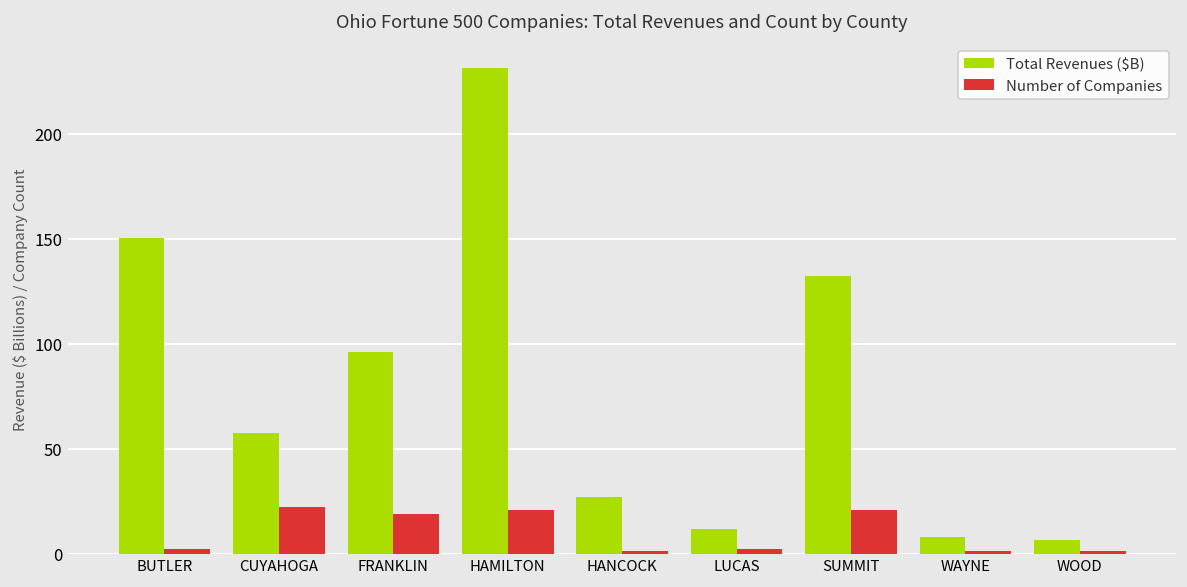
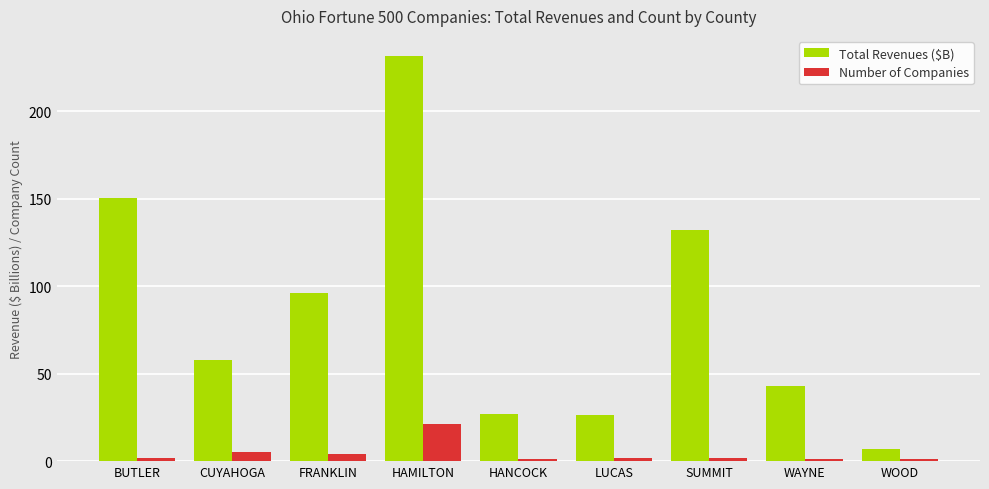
Number of Companies, CUYAHOGA: 22 -> 5
Number of Companies, FRANKLIN: 19 -> 4
Total Revenues ($B), LUCAS: 12 -> 27
Number of Companies, SUMMIT: 21 -> 2
Total Revenues ($B), WAYNE: 8 -> 43
